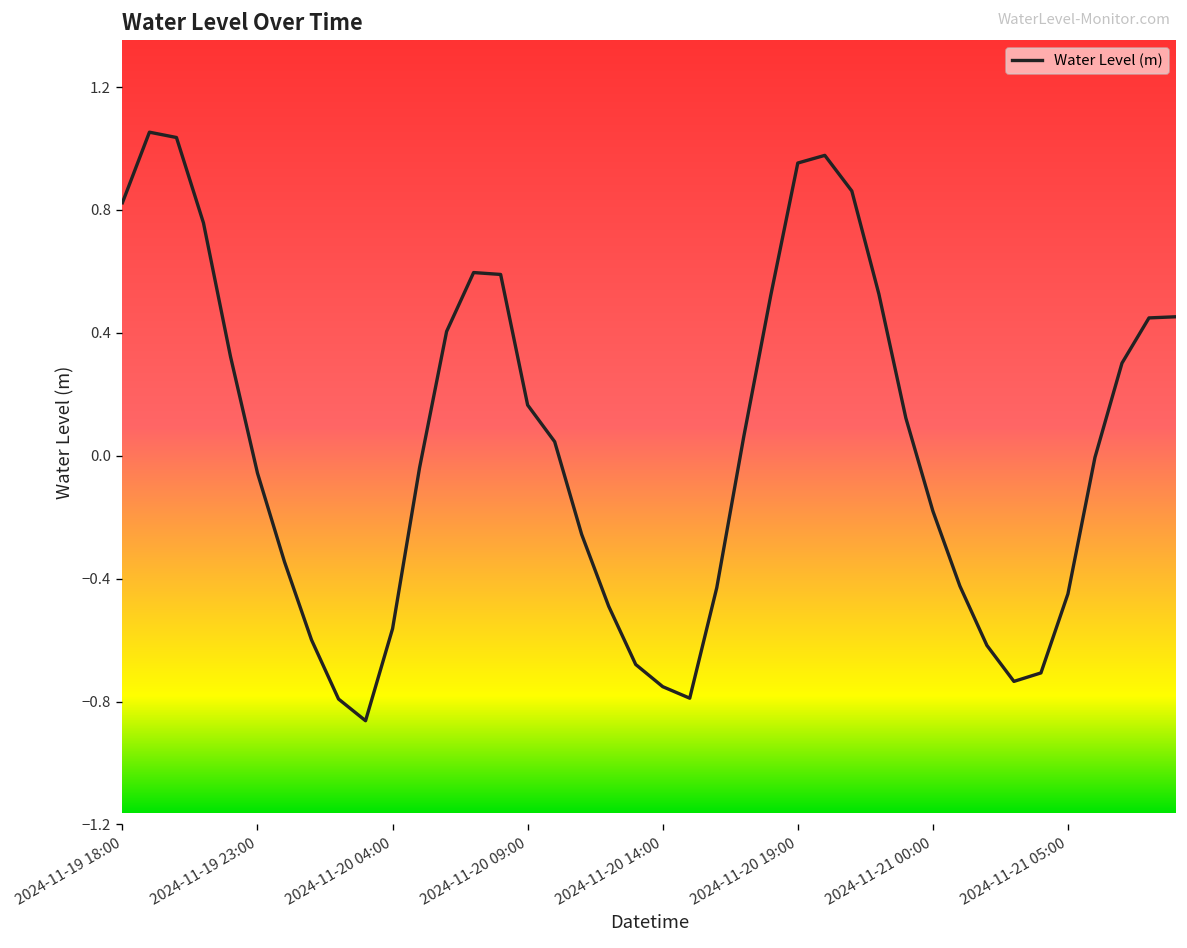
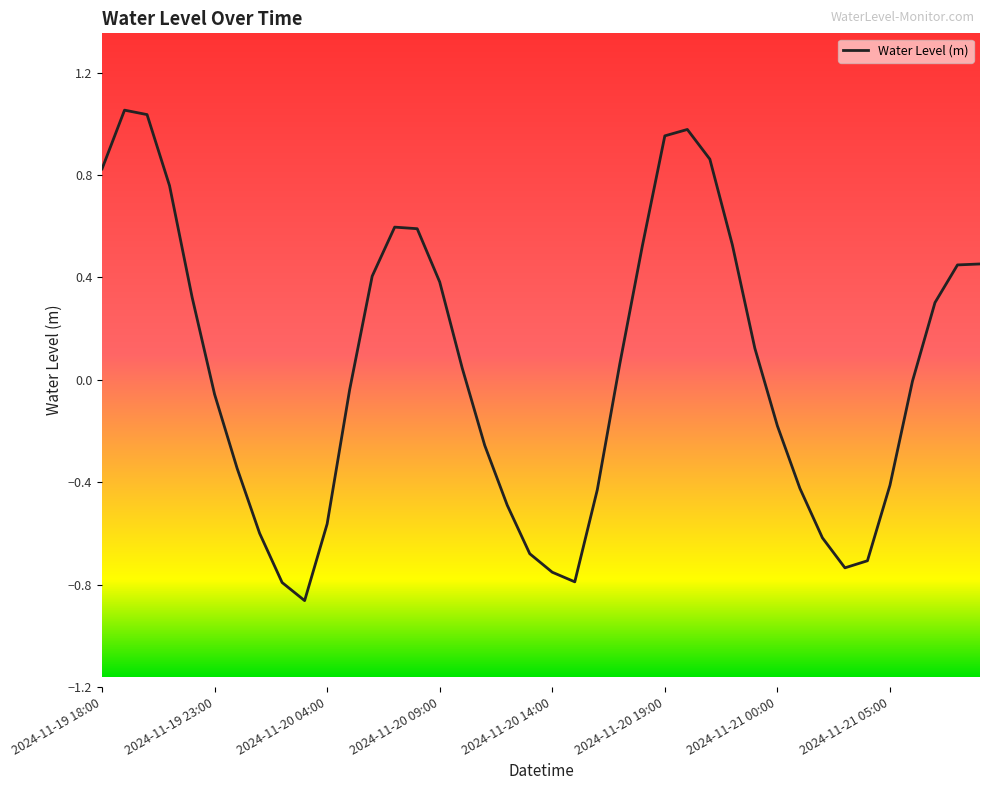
2024-11-20 09:00: 0.16 -> 0.38
2024-11-21 05:00: -0.45 -> -0.41
